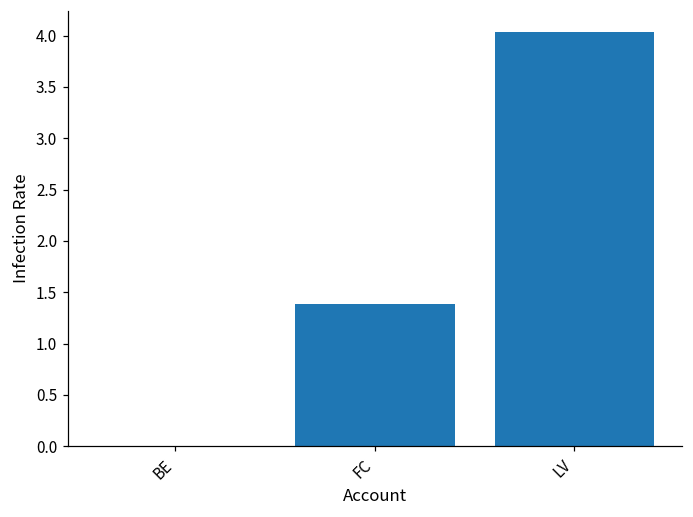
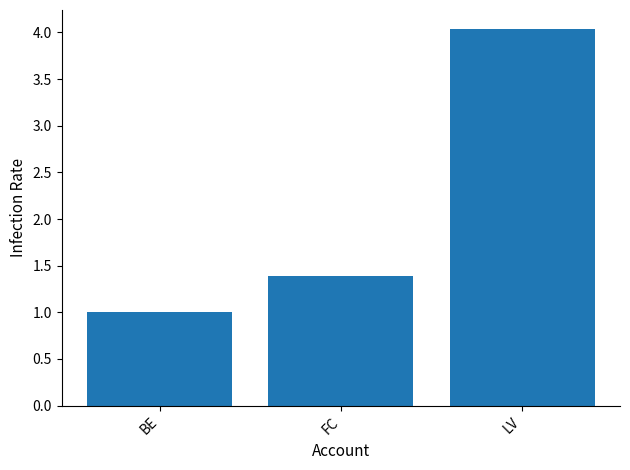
BE: 0 -> 1
